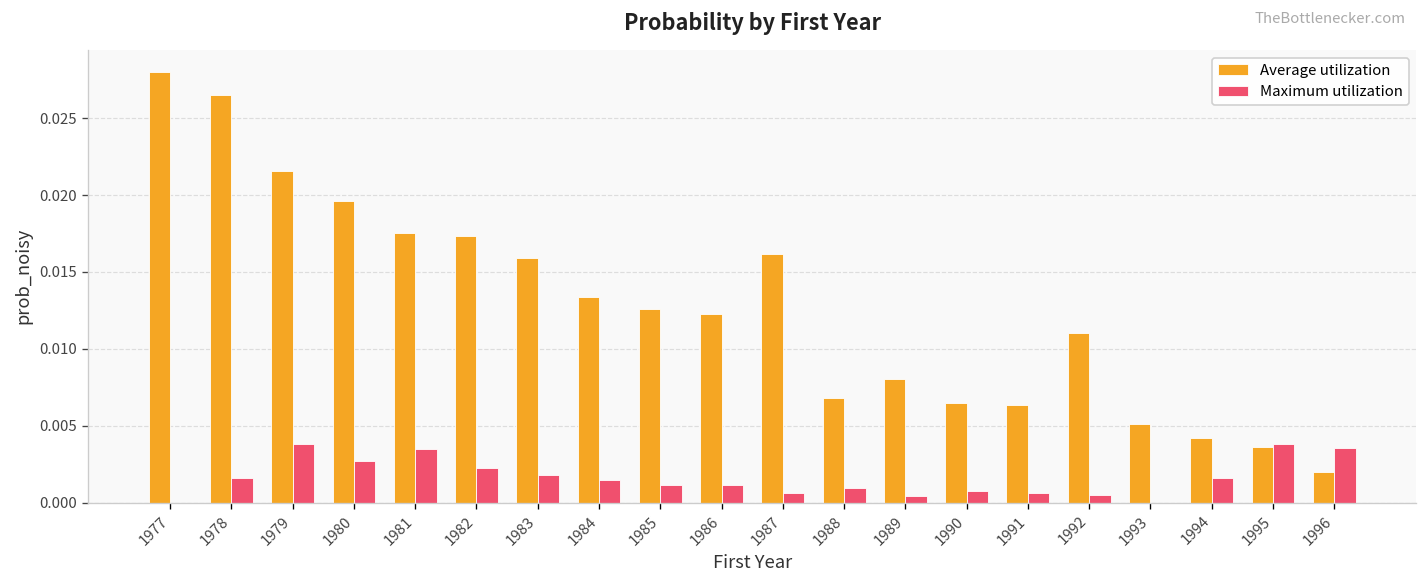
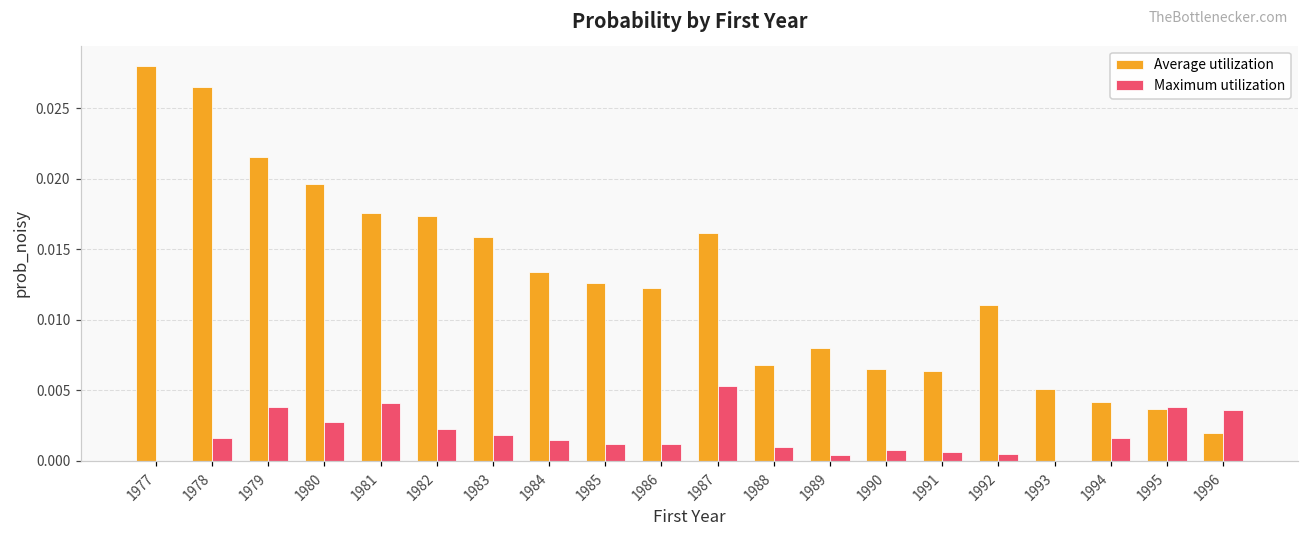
Maximum utilization, 1981: 0.0035 -> 0.0041
Maximum utilization, 1987: 0.0007 -> 0.0053
